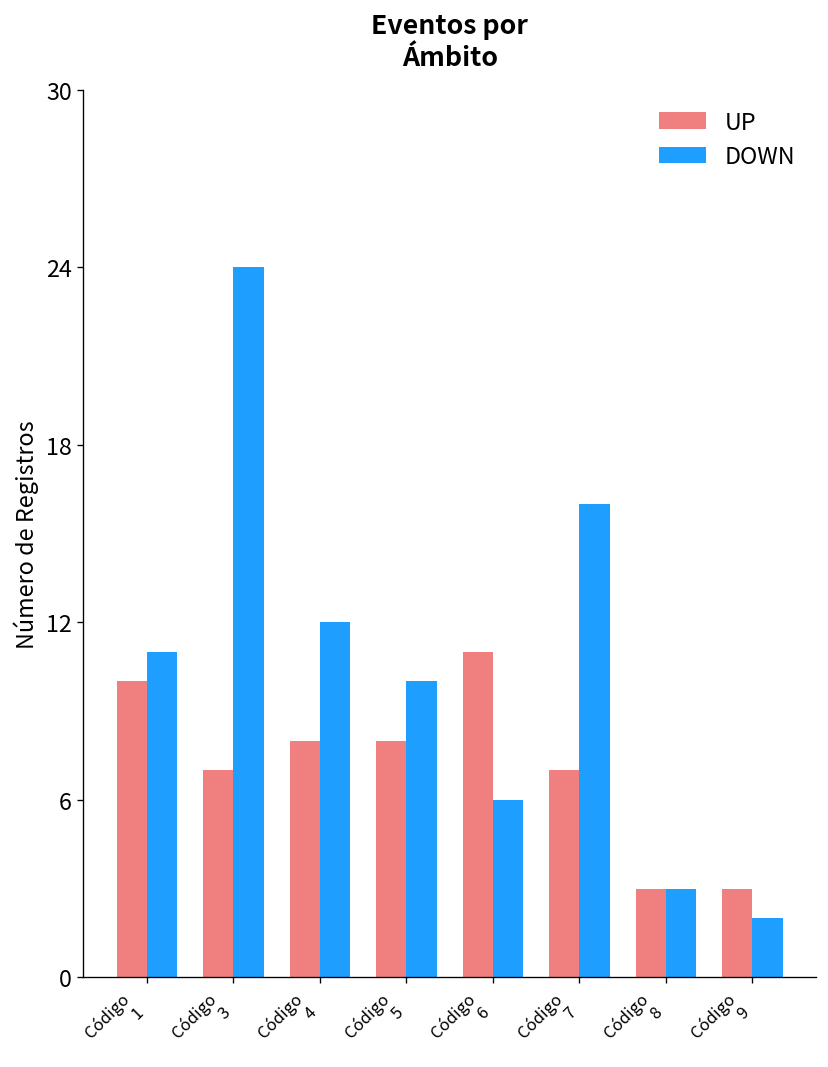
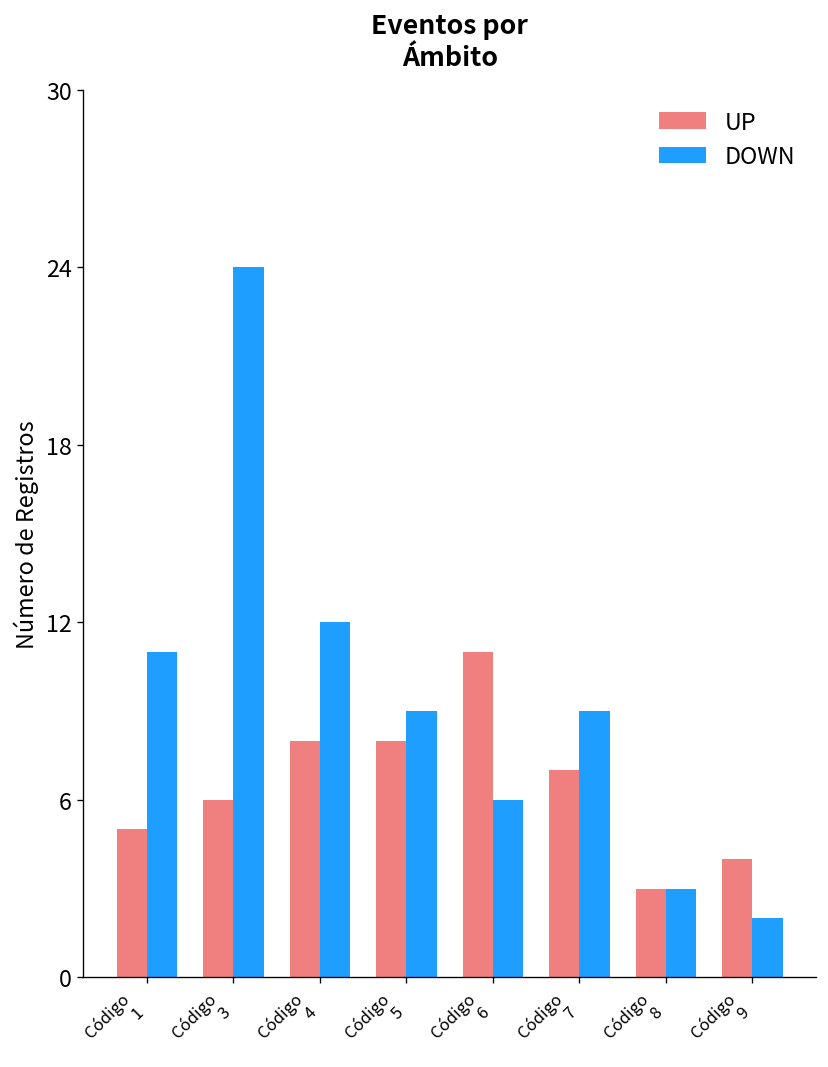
UP, Código 1: 10 -> 5
UP, Código 3: 7 -> 6
DOWN, Código 5: 10 -> 9
DOWN, Código 7: 16 -> 9
UP, Código 9: 3 -> 4
